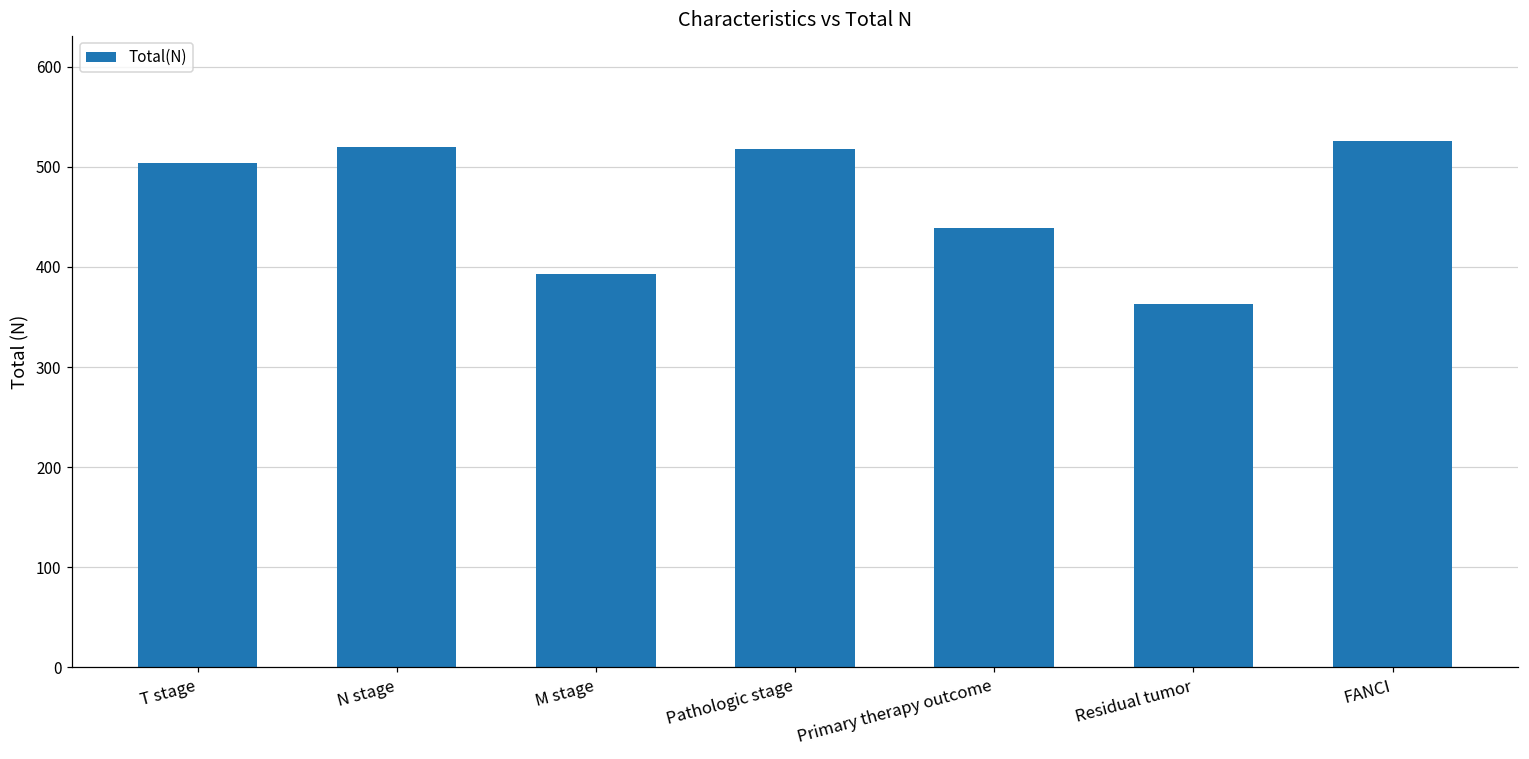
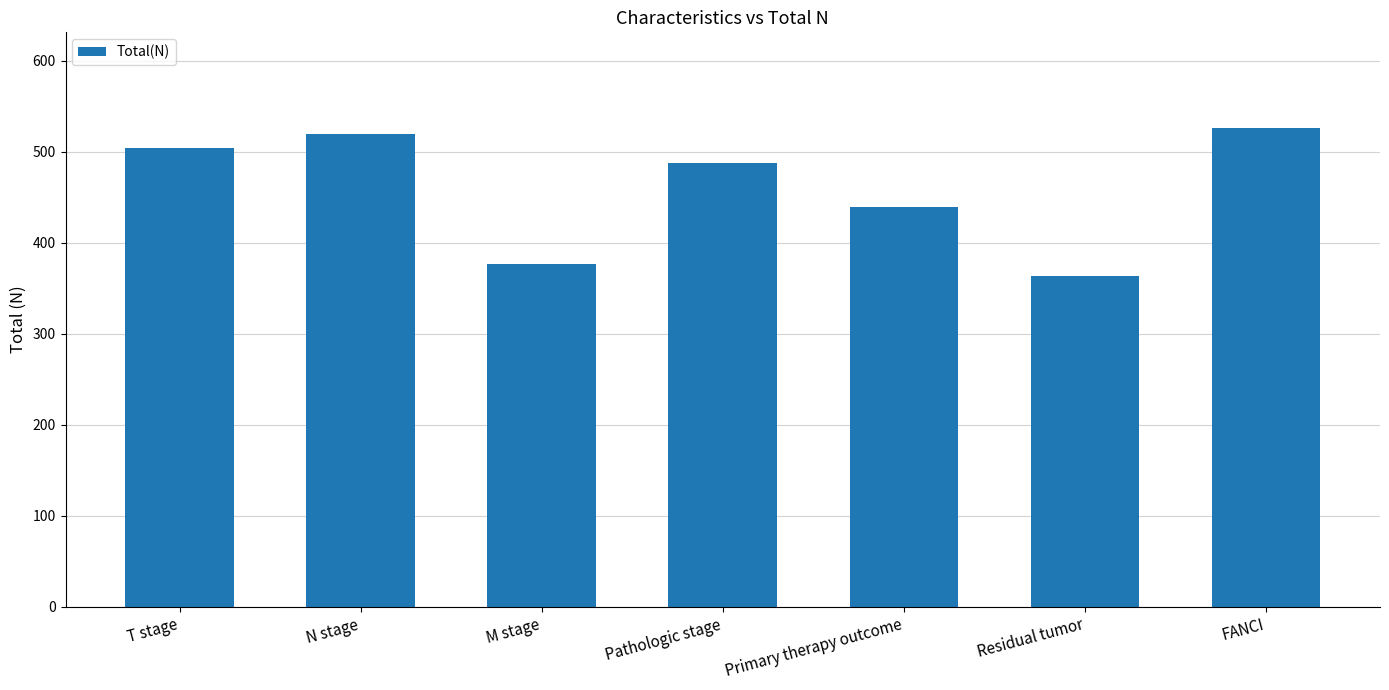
M stage: 390 -> 380
Pathologic stage: 520 -> 490
